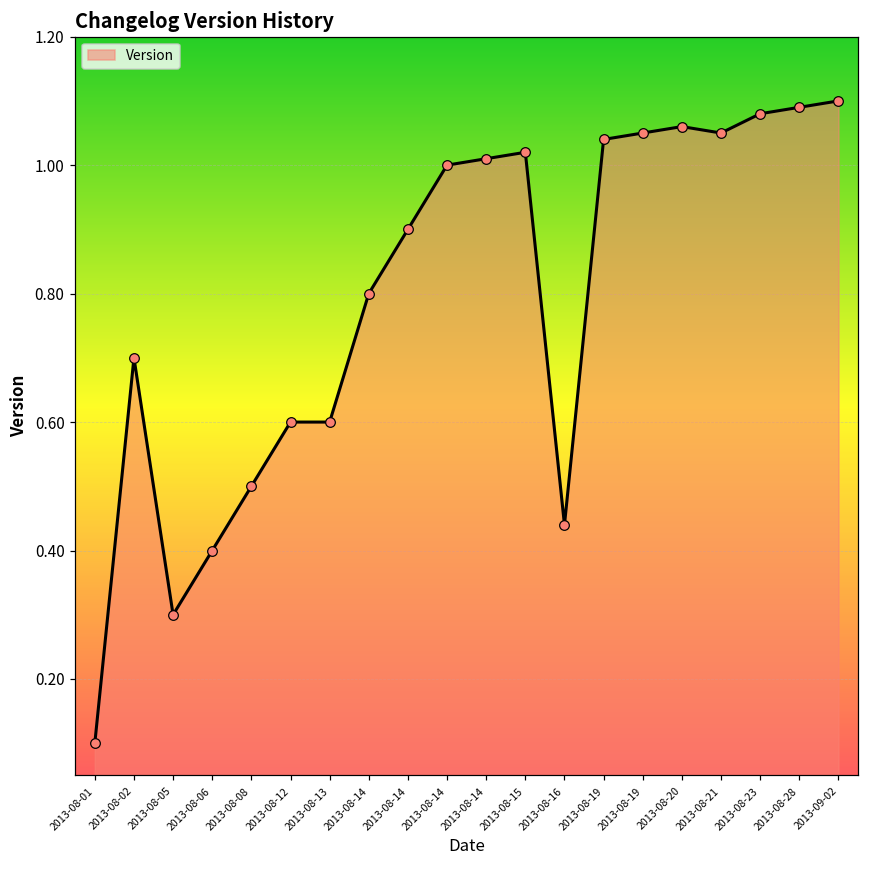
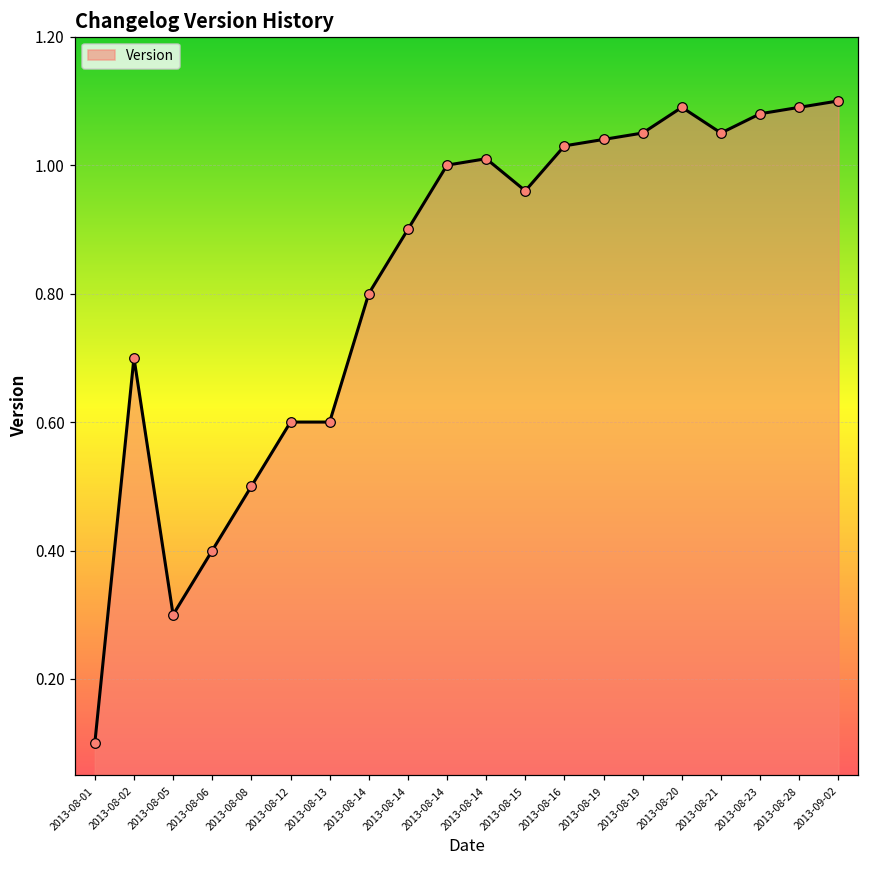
2013-08-15: 1.02 -> 0.96
2013-08-16: 0.44 -> 1.03
2013-08-20: 1.06 -> 1.09
